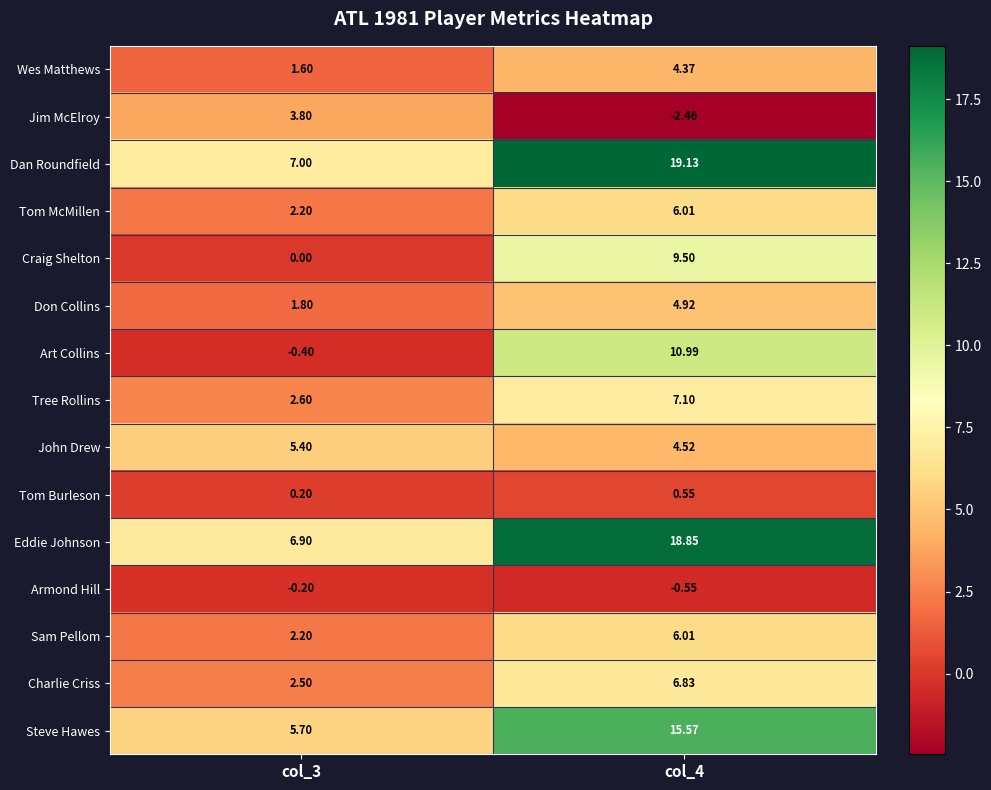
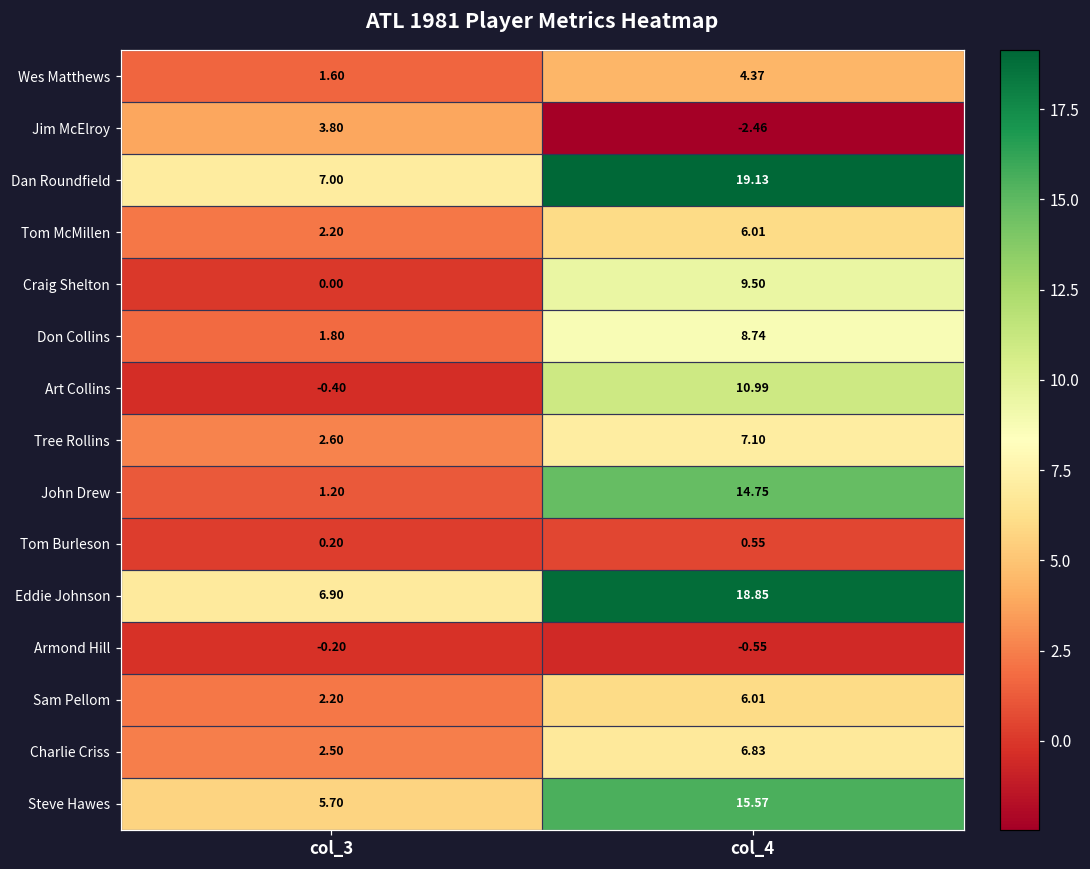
Don Collins, col_4: 4.92 -> 8.74
John Drew, col_3: 5.40 -> 1.20
John Drew, col_4: 4.52 -> 14.75
